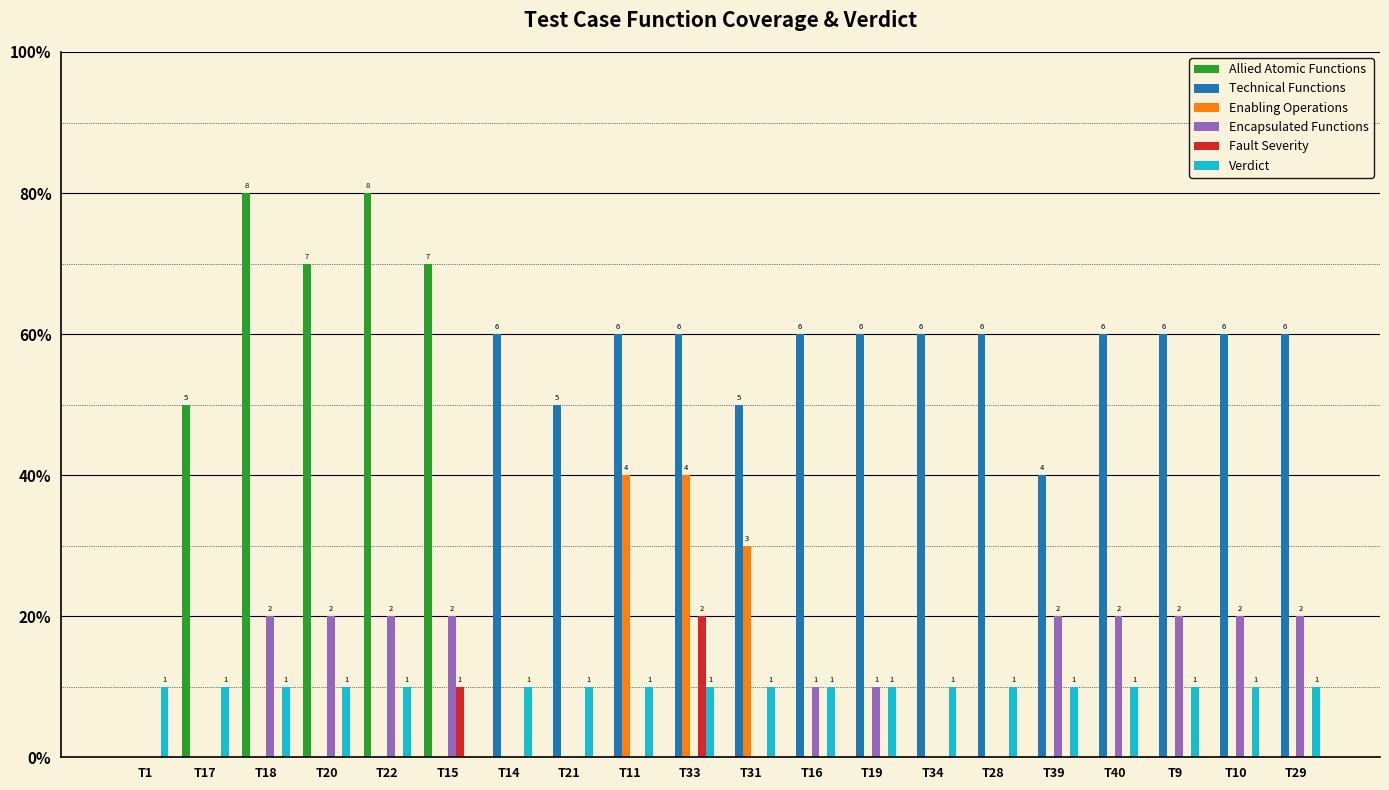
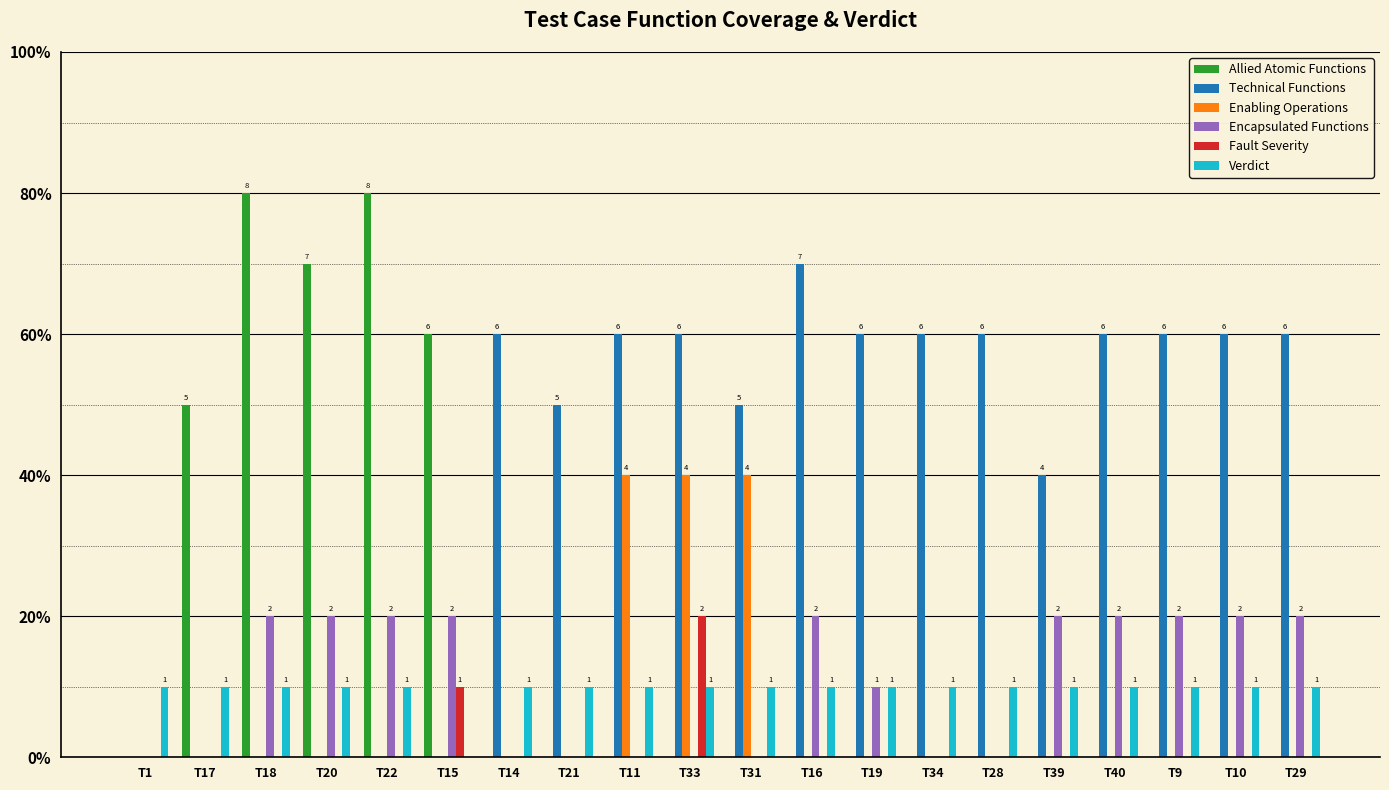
Allied Atomic Functions, T15: 7 -> 6
Enabling Operations, T31: 3 -> 4
Technical Functions, T16: 6 -> 7
Encapsulated Functions, T16: 1 -> 2
